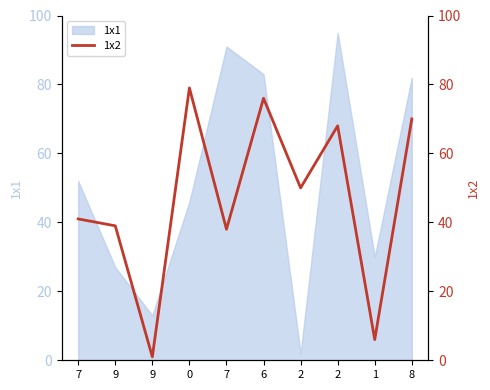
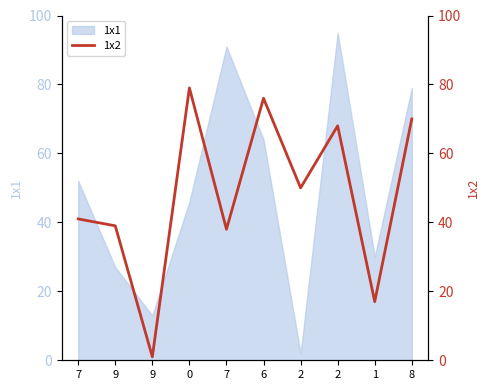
1x1, 6: 83 -> 64
1x1, 8: 82 -> 79
1x2, 1: 6 -> 17
